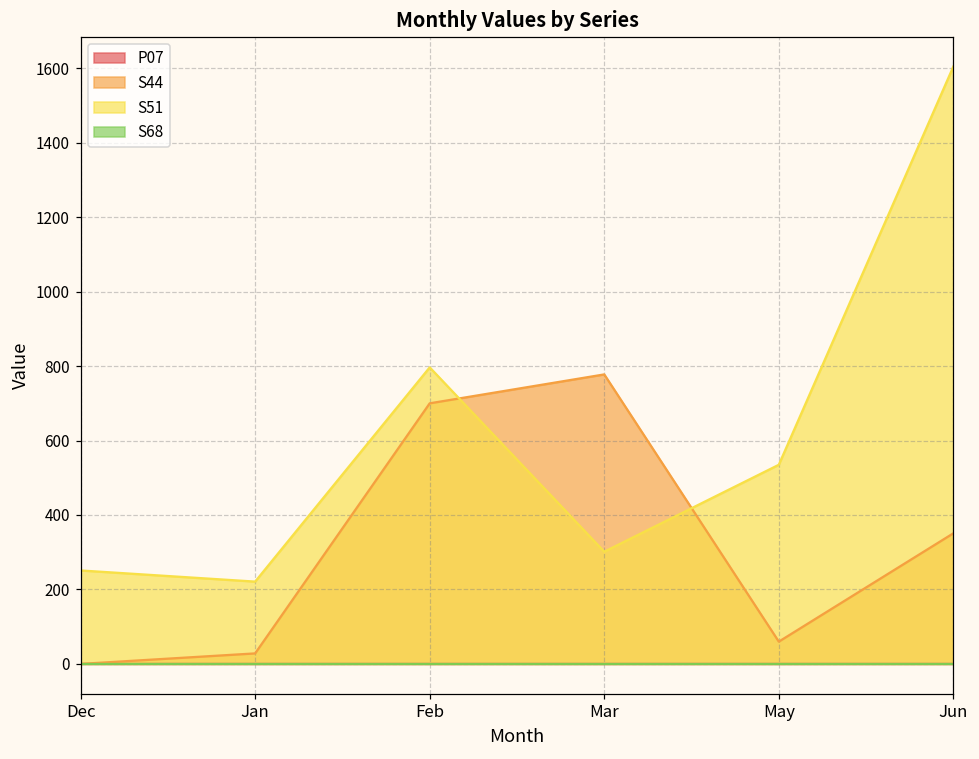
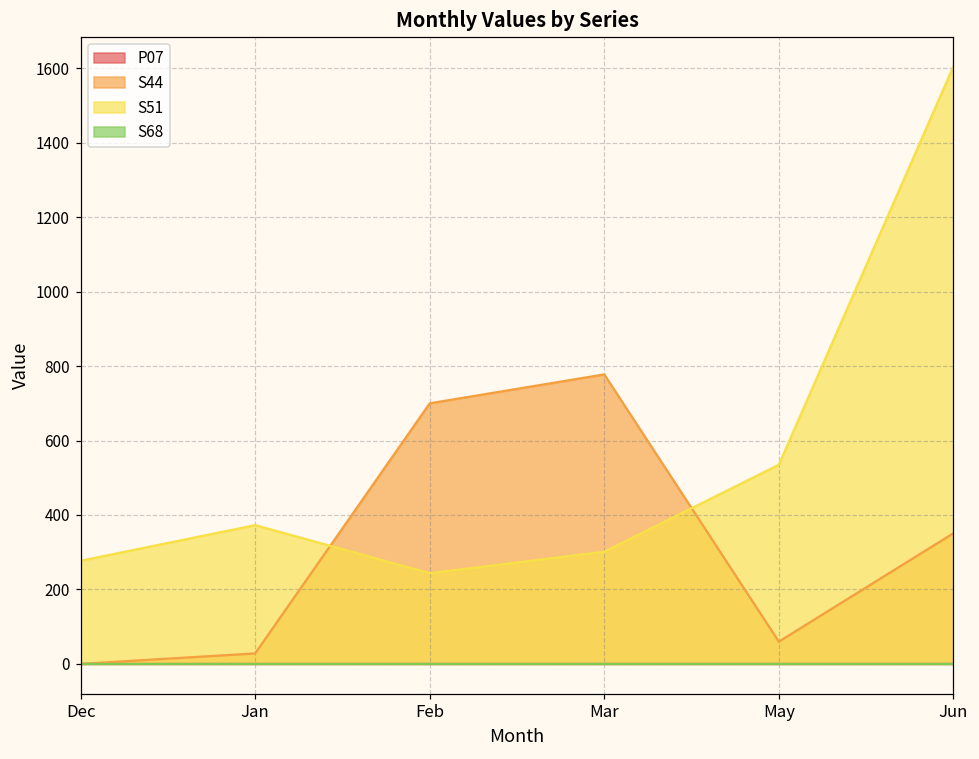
S51, Dec: 250 -> 280
S51, Jan: 220 -> 370
S51, Feb: 800 -> 240
